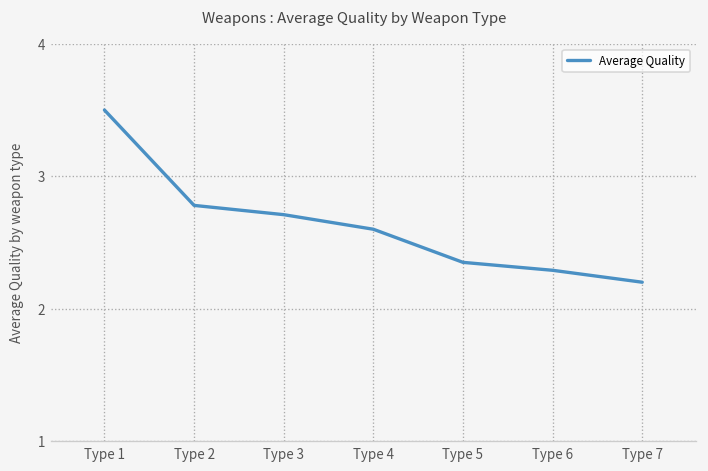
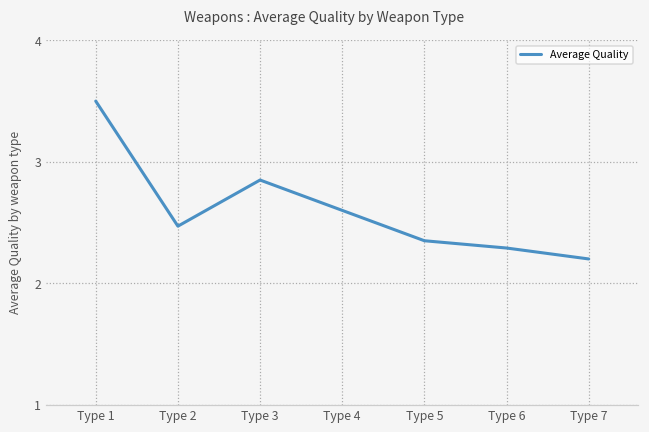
Type 2: 2.78 -> 2.47
Type 3: 2.71 -> 2.85
